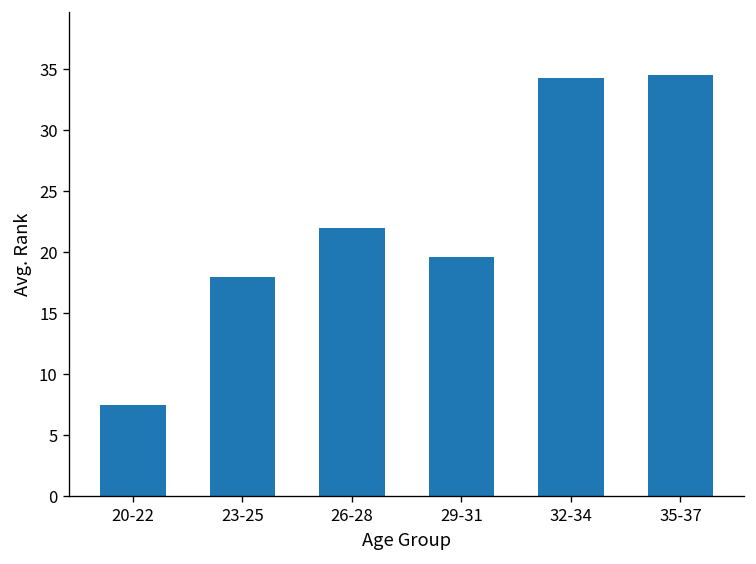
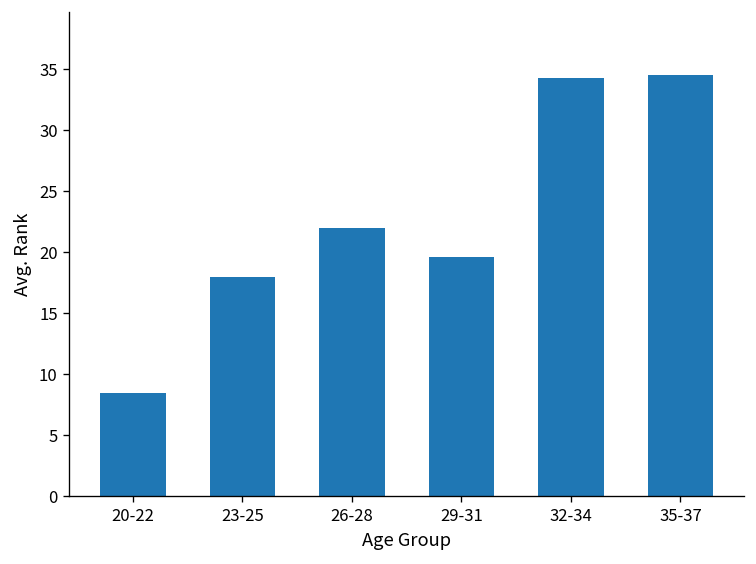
20-22: 7.5 -> 8.5
